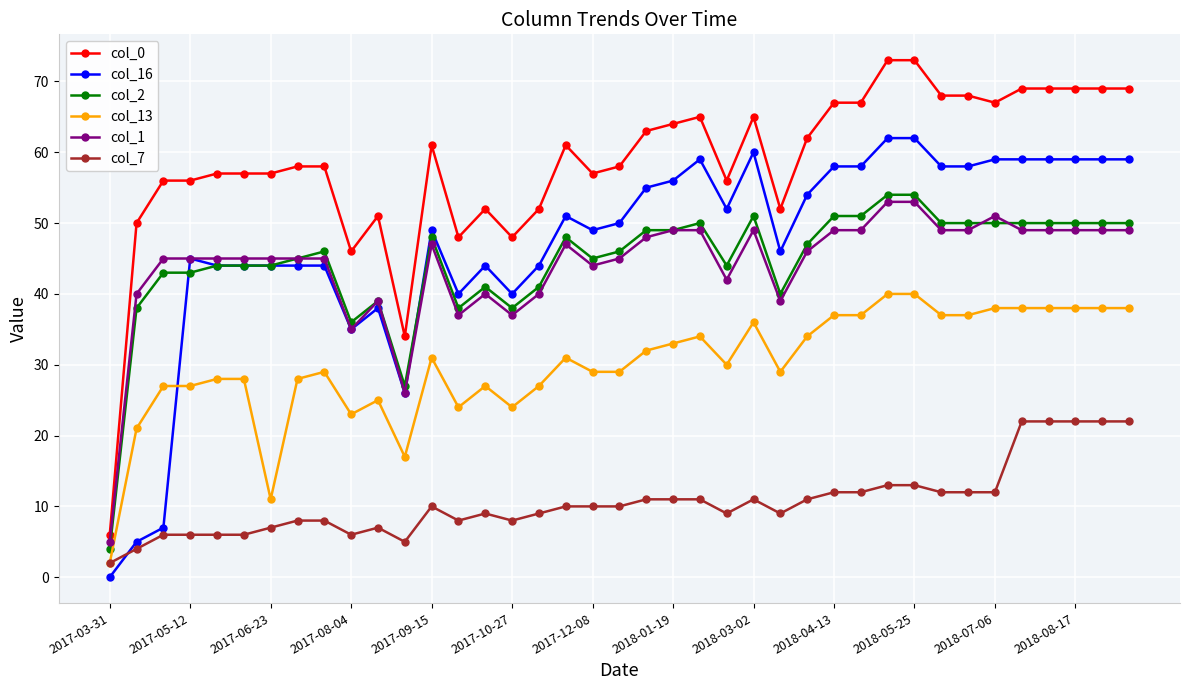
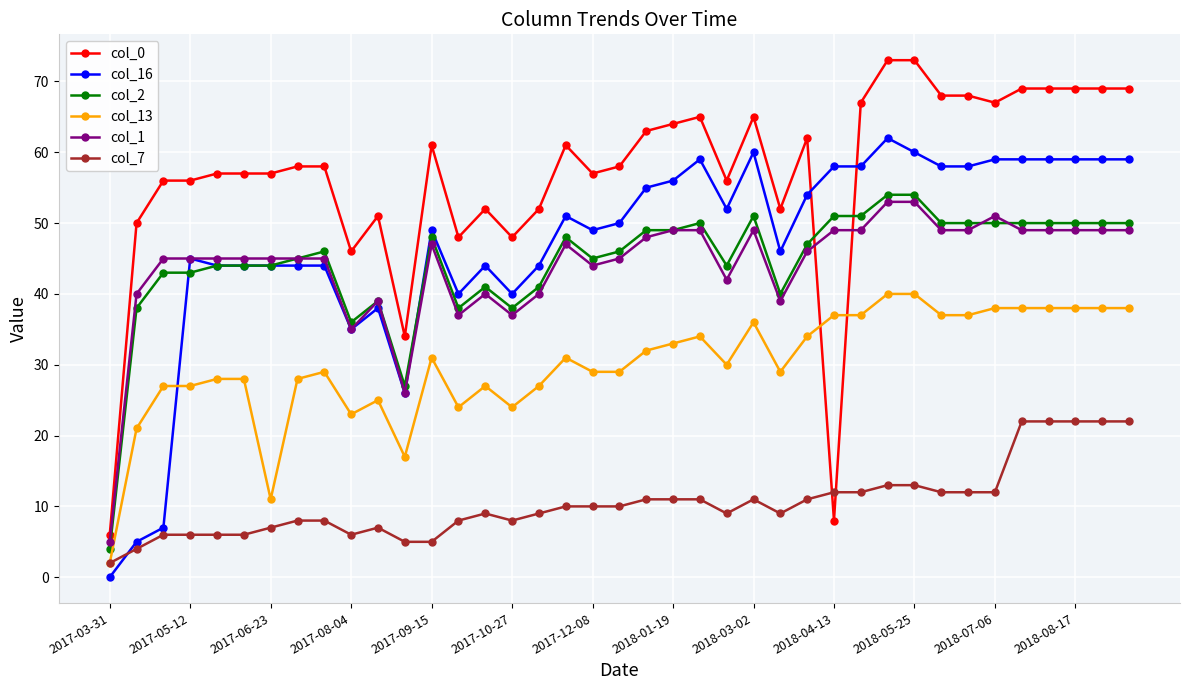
col_7, 2017-09-15: 10 -> 5
col_0, 2018-04-13: 67 -> 8
col_16, 2018-05-25: 62 -> 60
